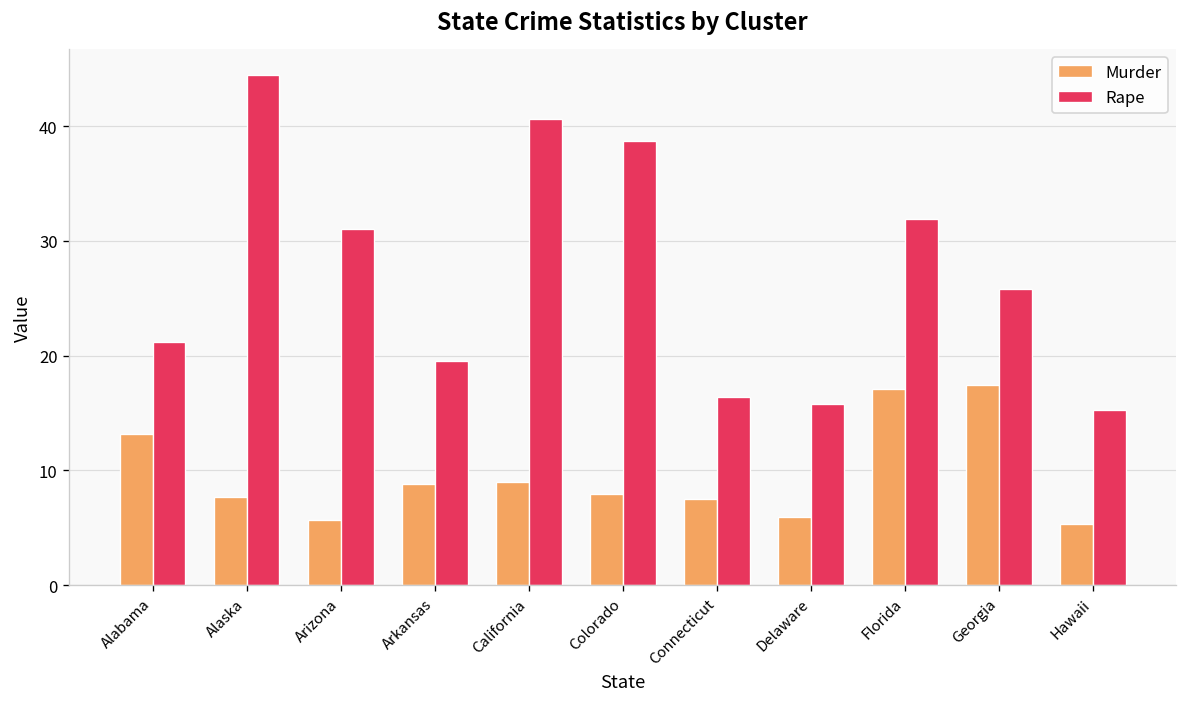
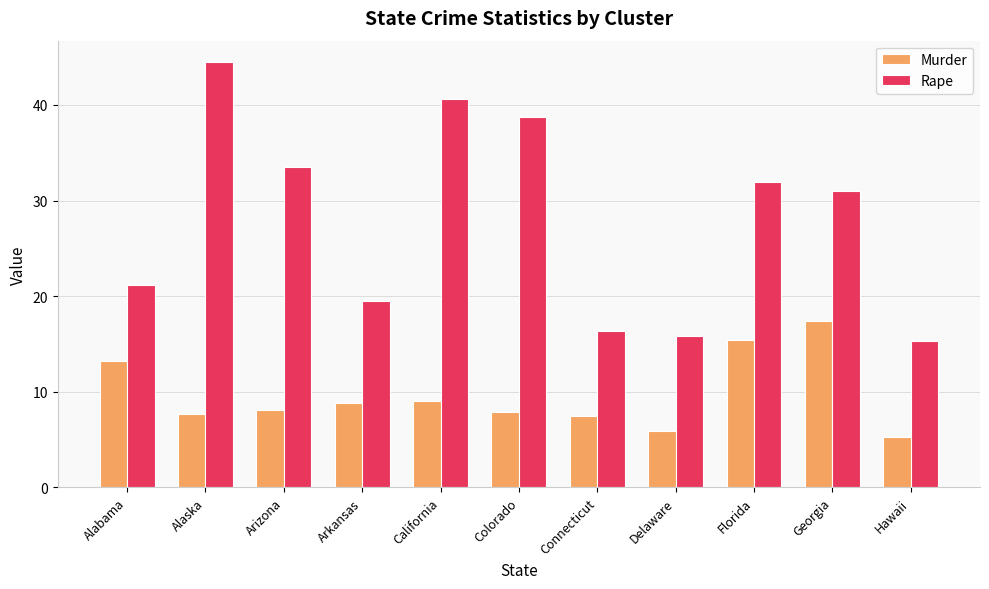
Murder, Arizona: 6 -> 8
Rape, Arizona: 31 -> 34
Murder, Florida: 17 -> 15
Rape, Georgia: 26 -> 31
